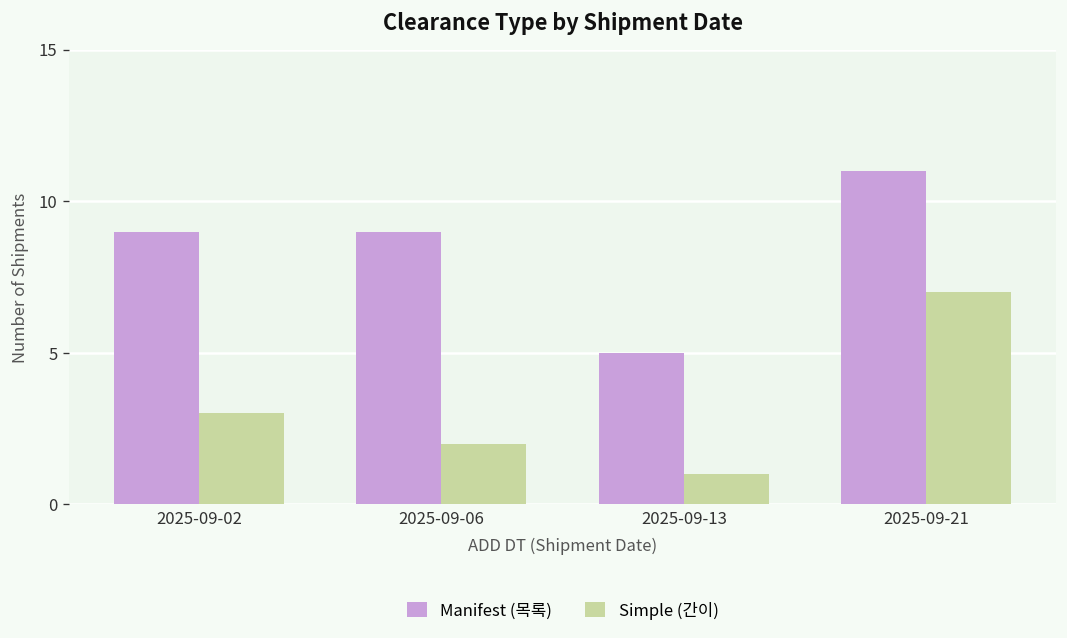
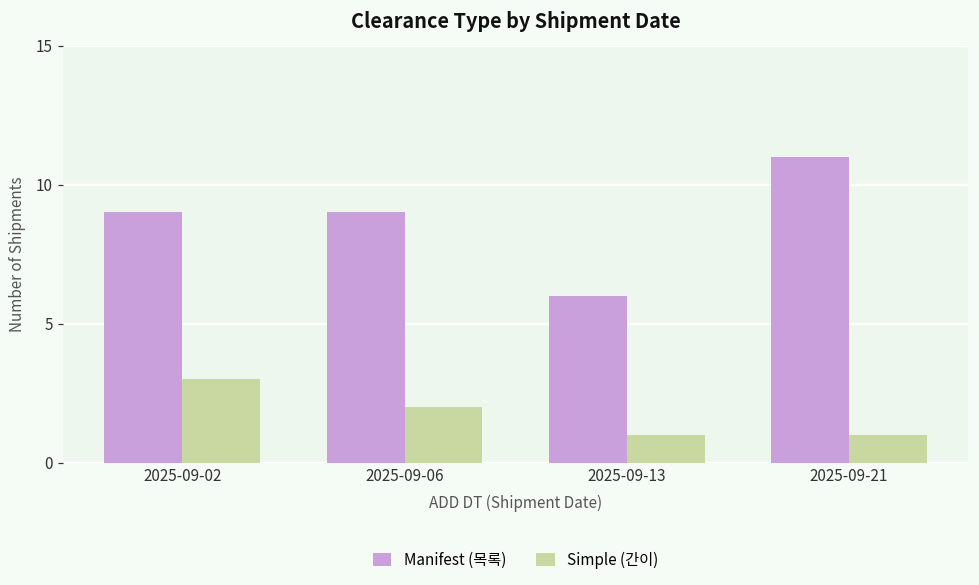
Manifest (목록), 2025-09-13: 5 -> 6
Simple (간이), 2025-09-21: 7 -> 1
